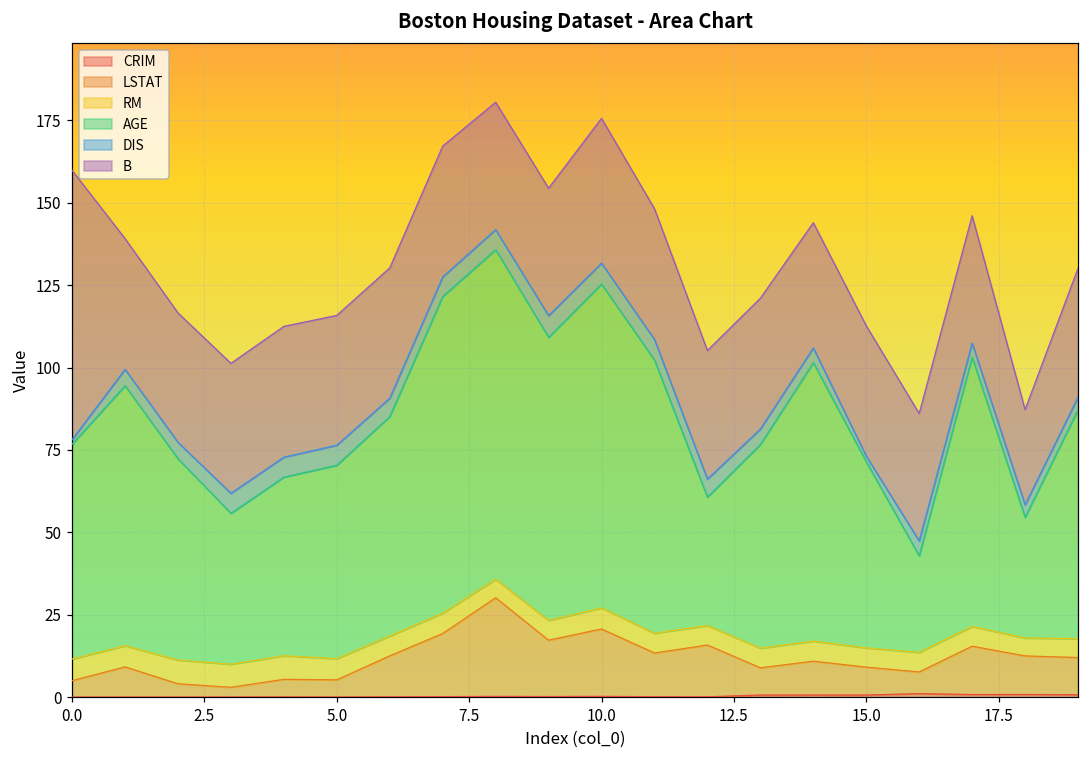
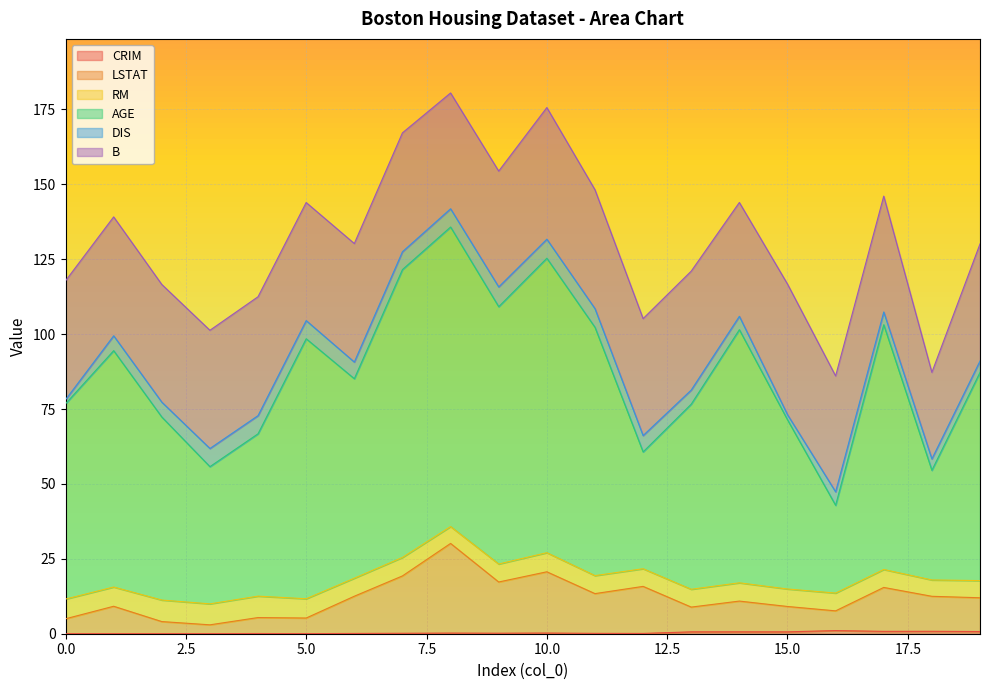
B, 0.0: 82 -> 40
AGE, 5.0: 59 -> 87
B, 15.0: 40 -> 44
